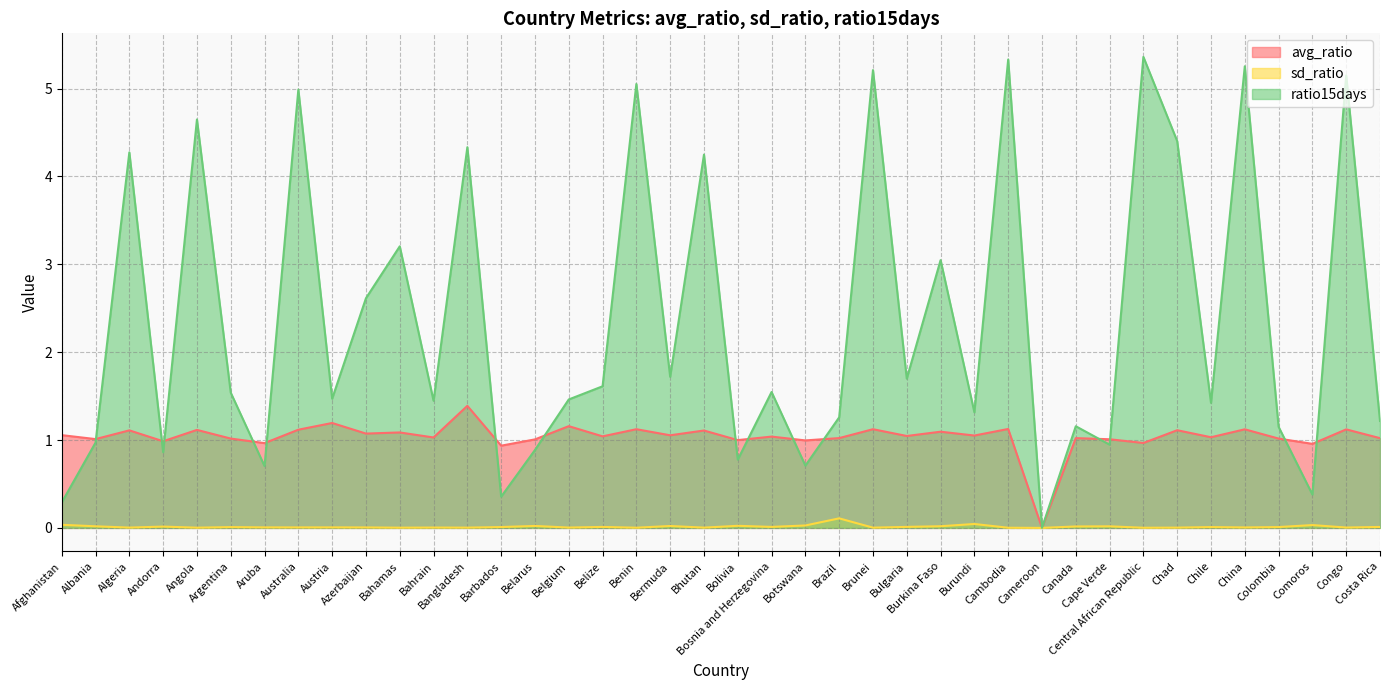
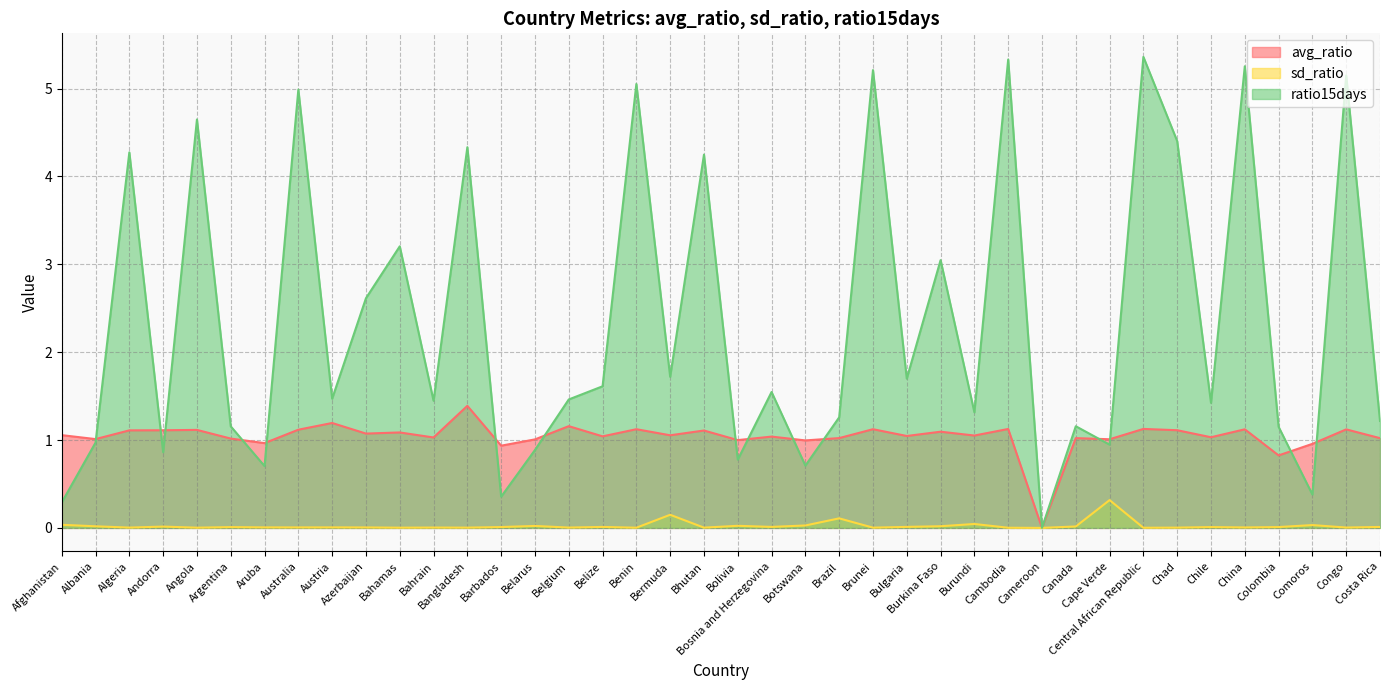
avg_ratio, Andorra: 1.0 -> 1.1
ratio15days, Argentina: 1.5 -> 1.2
sd_ratio, Bermuda: 0.0 -> 0.1
sd_ratio, Cape Verde: 0.0 -> 0.3
avg_ratio, Central African Republic: 1.0 -> 1.1
avg_ratio, Colombia: 1.0 -> 0.8
